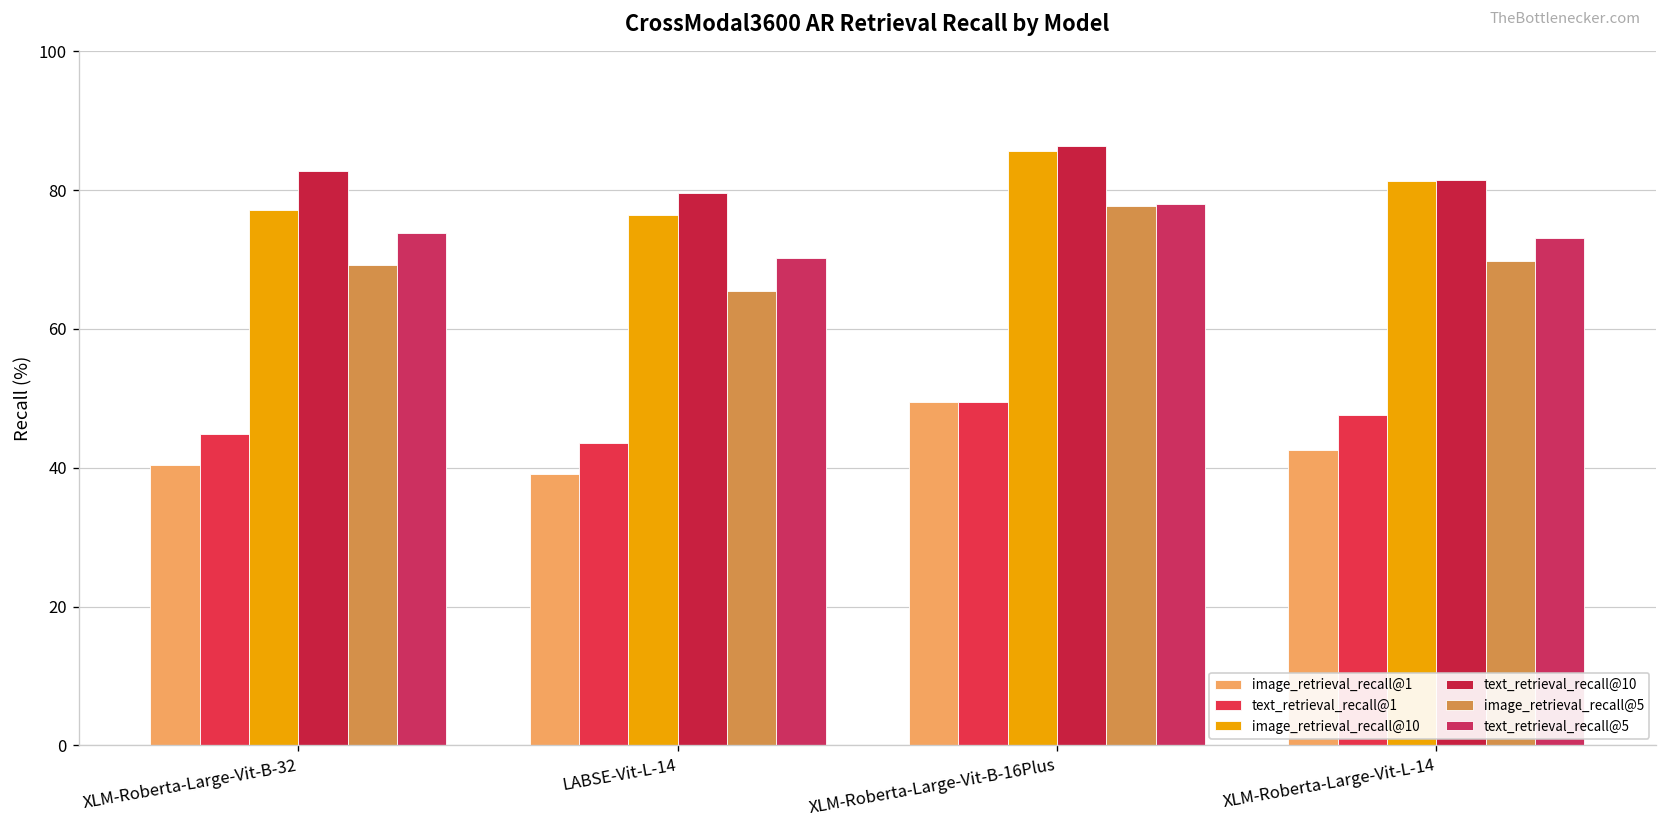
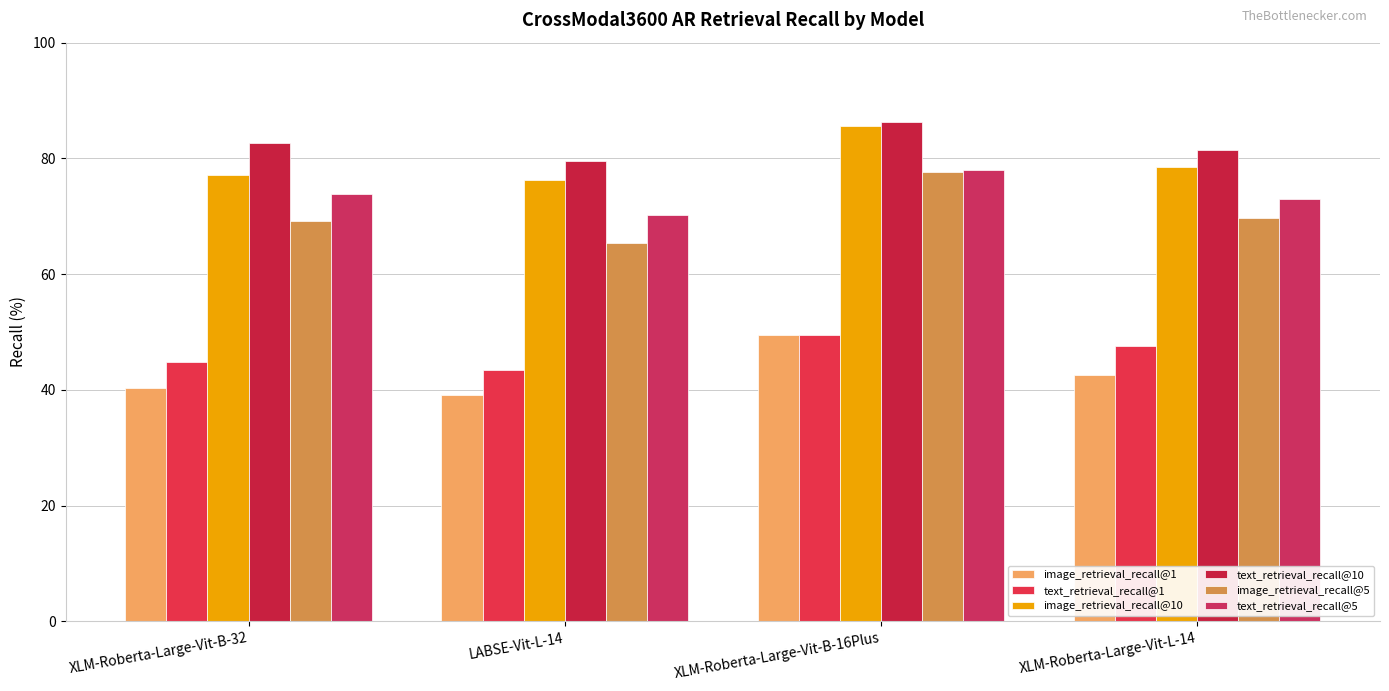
image_retrieval_recall@10, XLM-Roberta-Large-Vit-L-14: 81 -> 79
